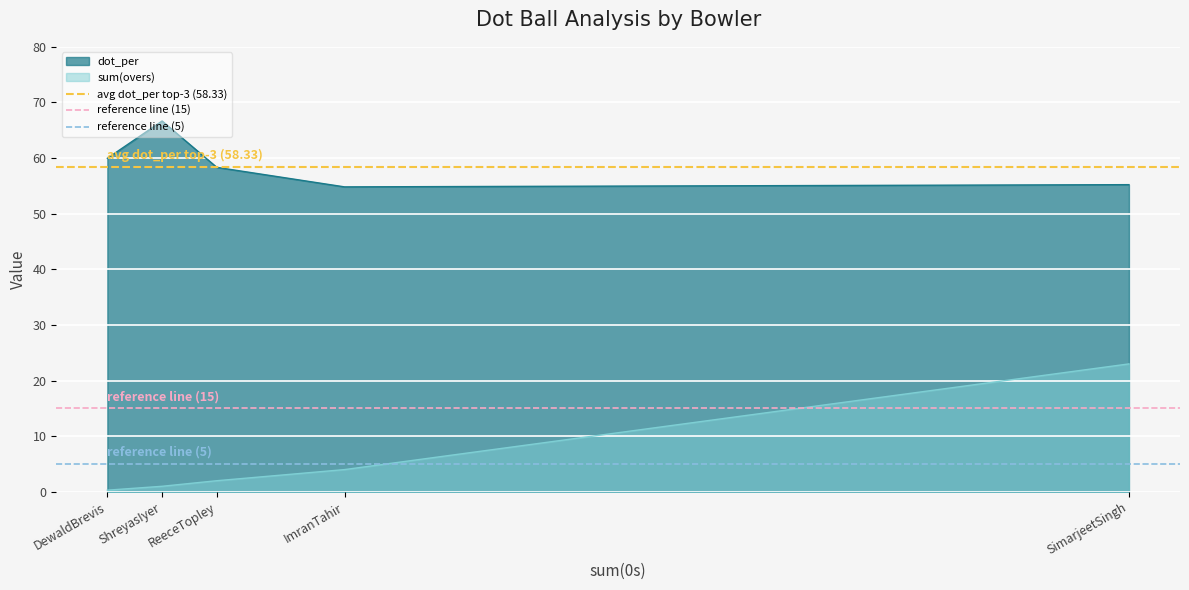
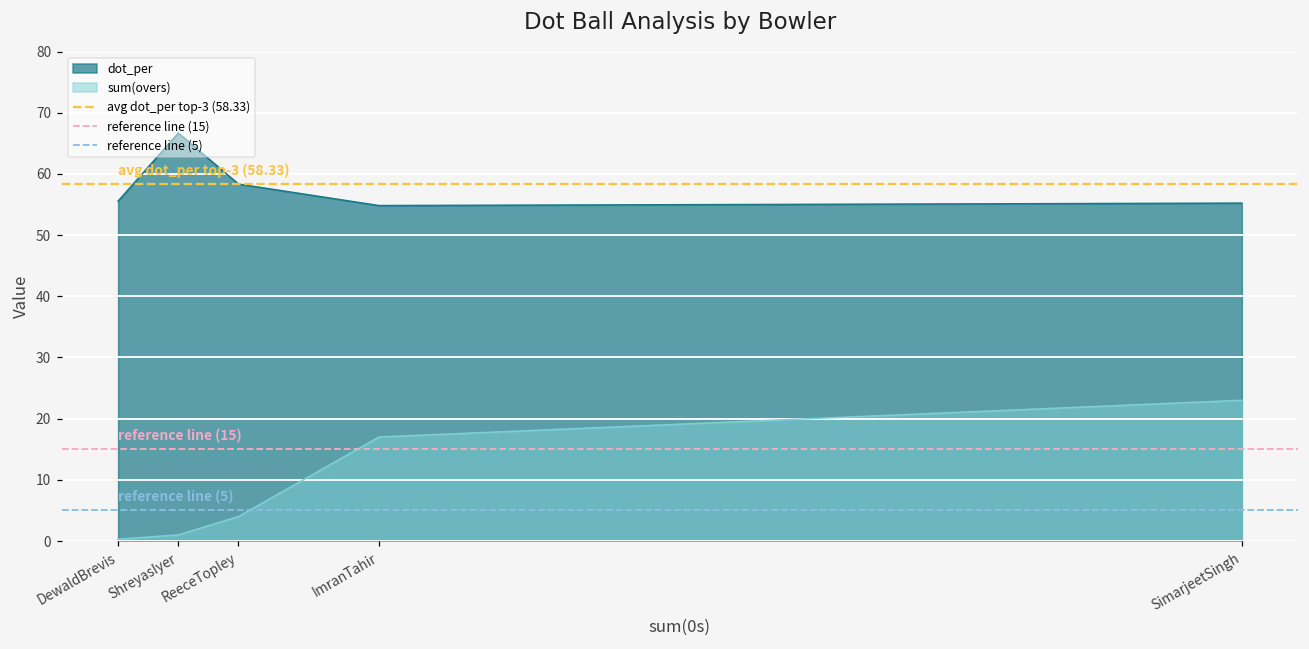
dot_per, DewaldBrevis: 60 -> 56
sum(overs), ReeceTopley: 2 -> 4
sum(overs), ImranTahir: 4 -> 17
